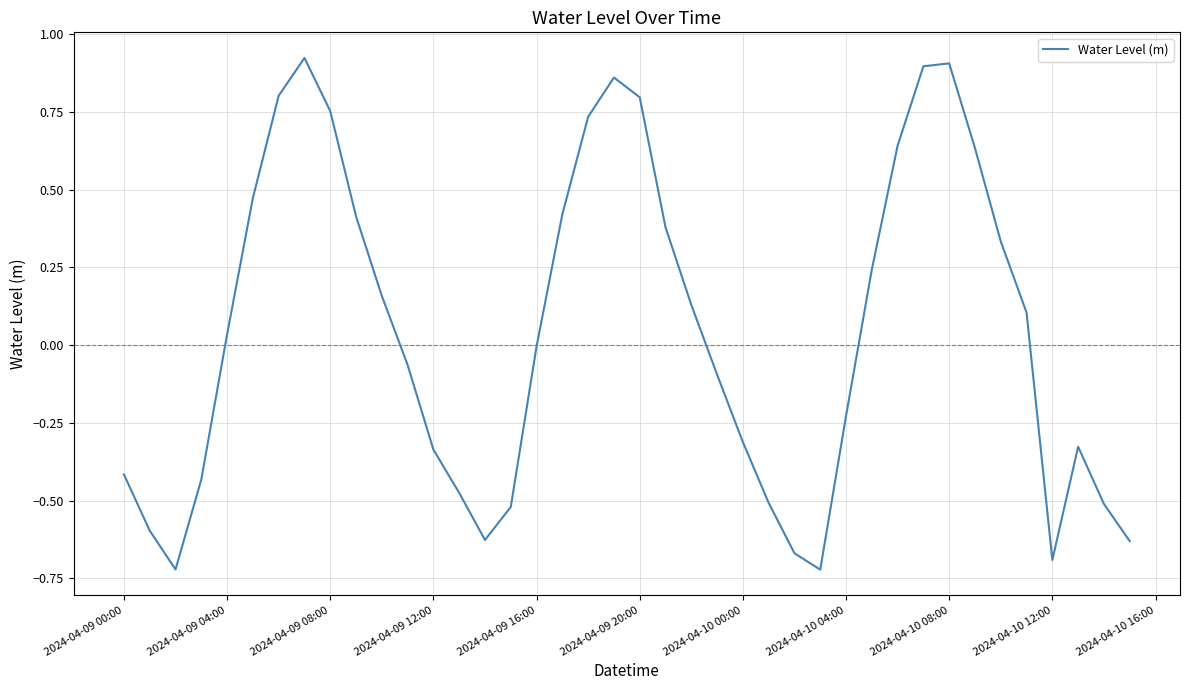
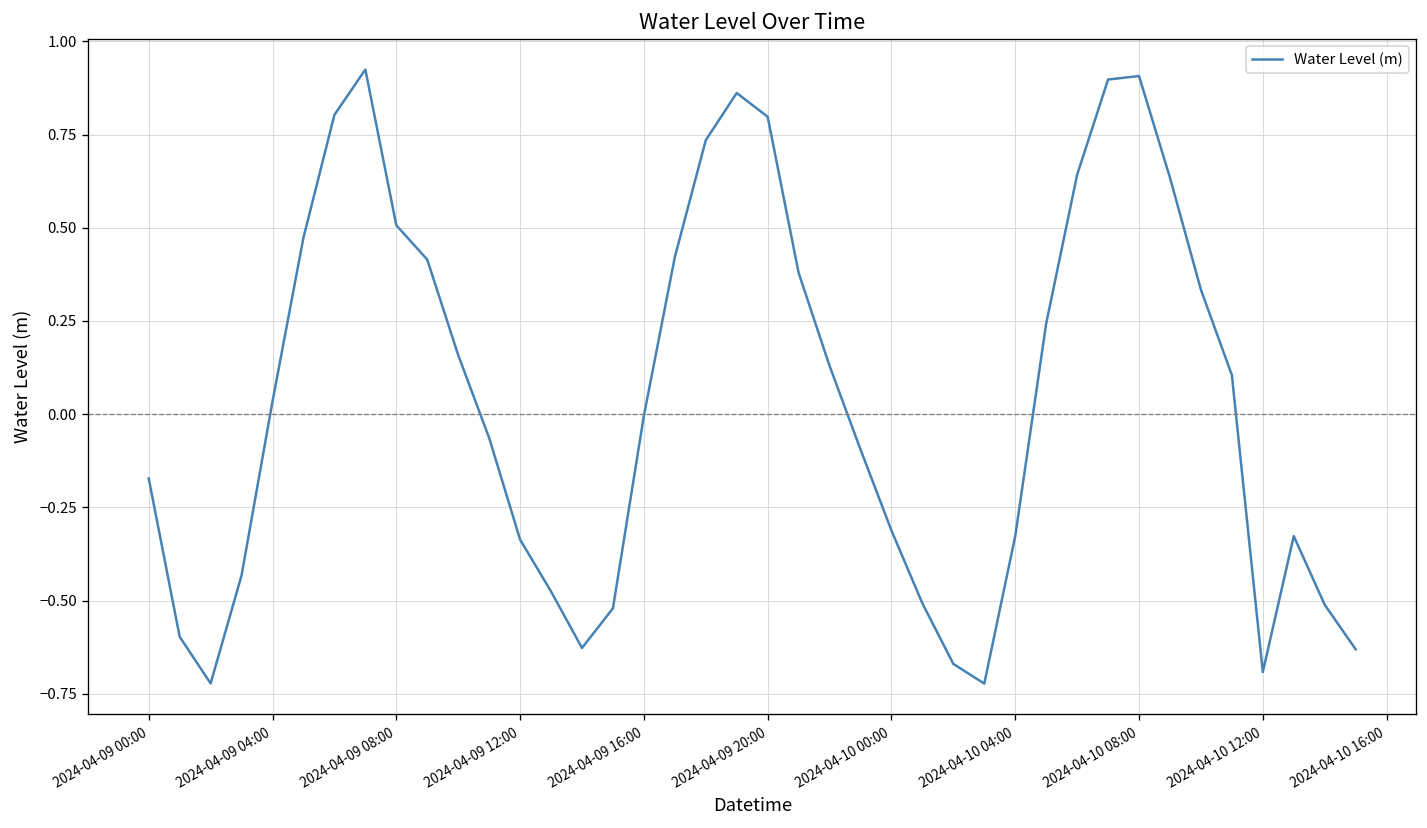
2024-04-09 00:00: -0.42 -> -0.17
2024-04-09 08:00: 0.75 -> 0.51
2024-04-10 04:00: -0.23 -> -0.33
